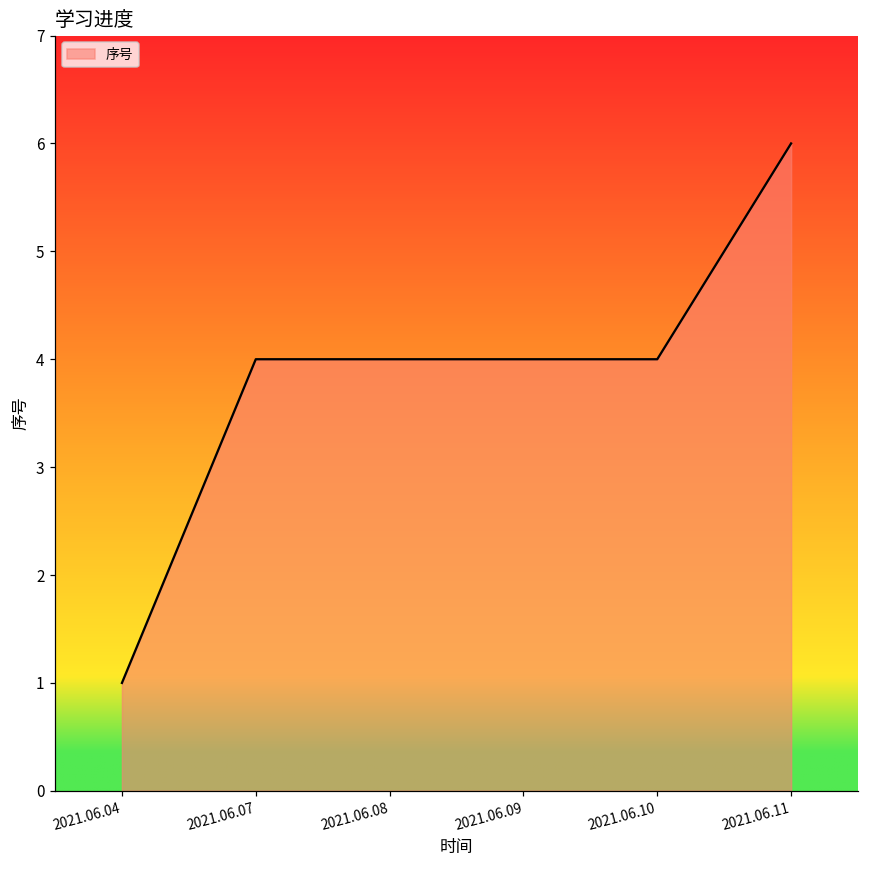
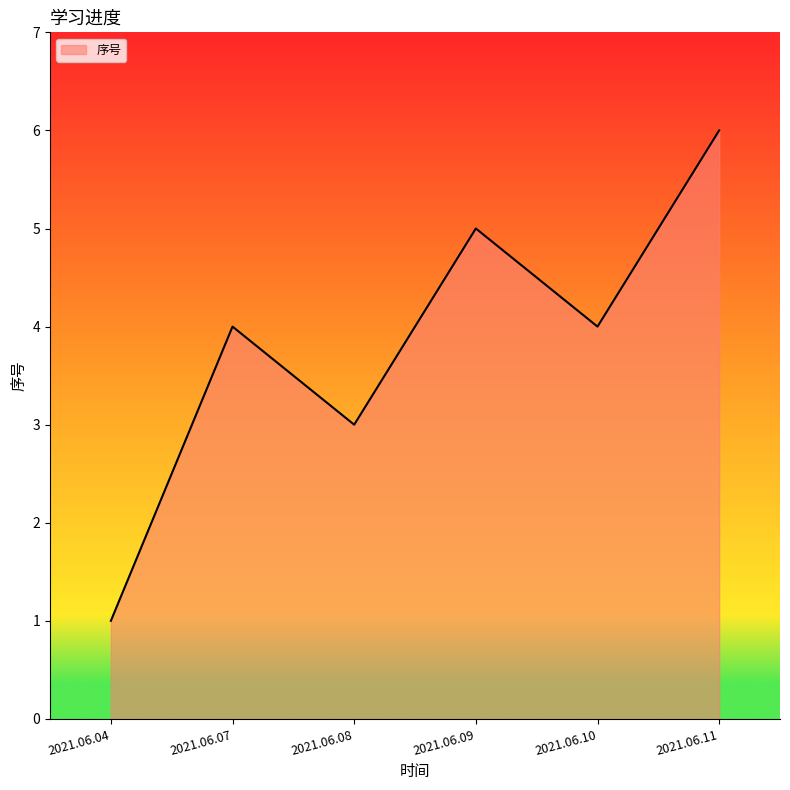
2021.06.08: 4 -> 3
2021.06.09: 4 -> 5
